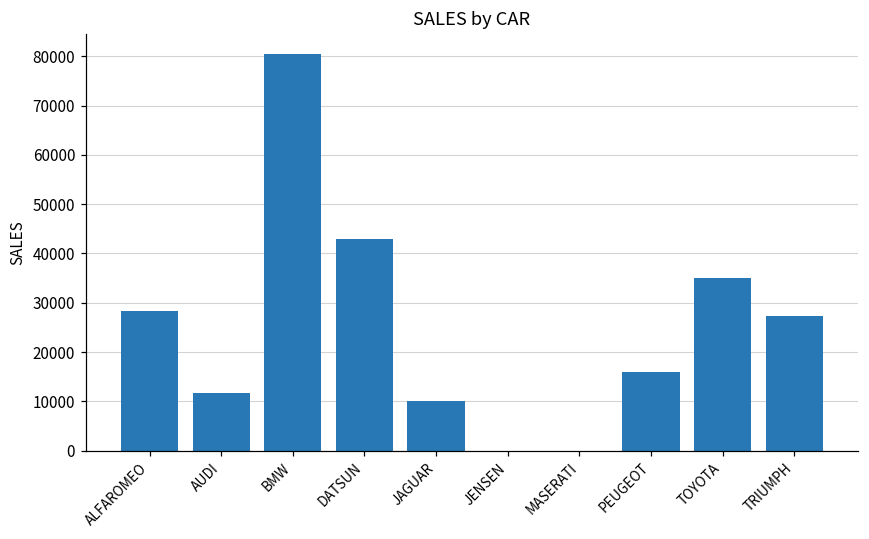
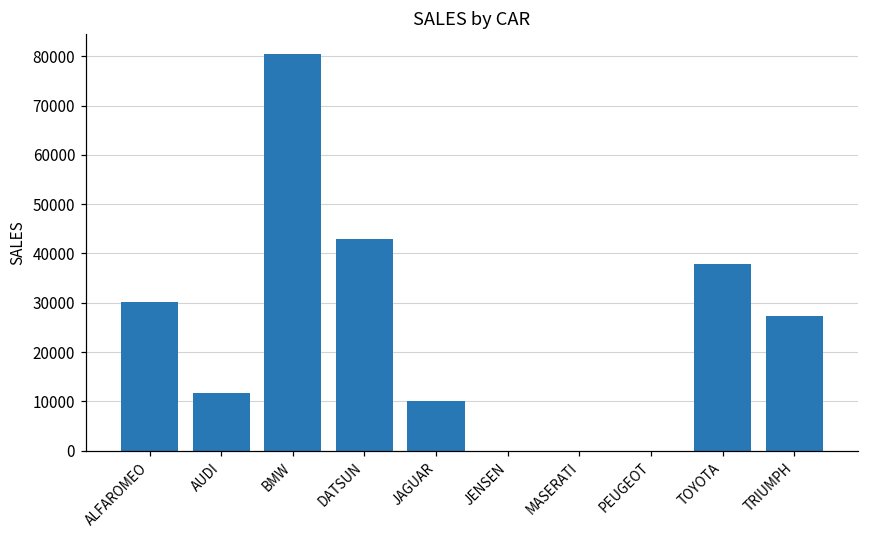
ALFAROMEO: 28000 -> 30000
PEUGEOT: 16000 -> 0
TOYOTA: 35000 -> 38000
